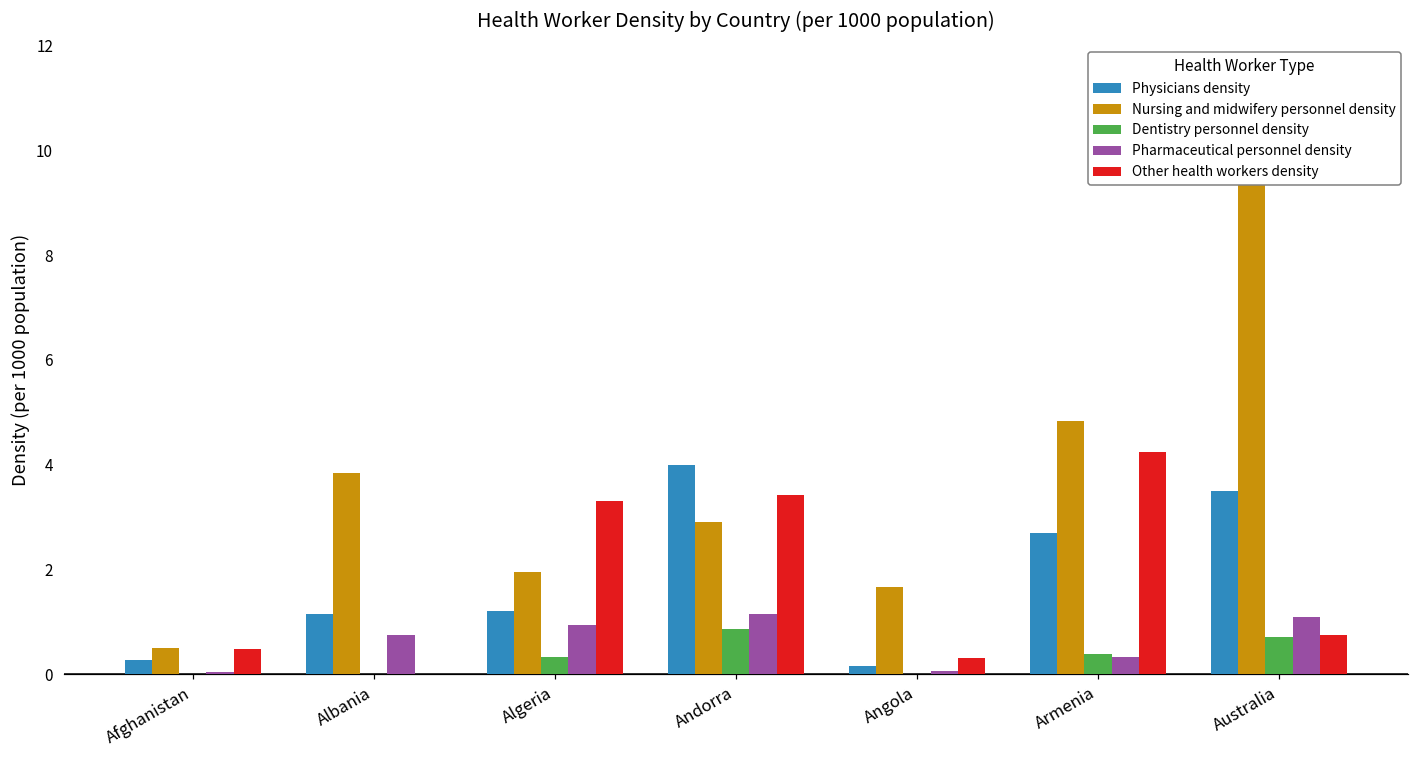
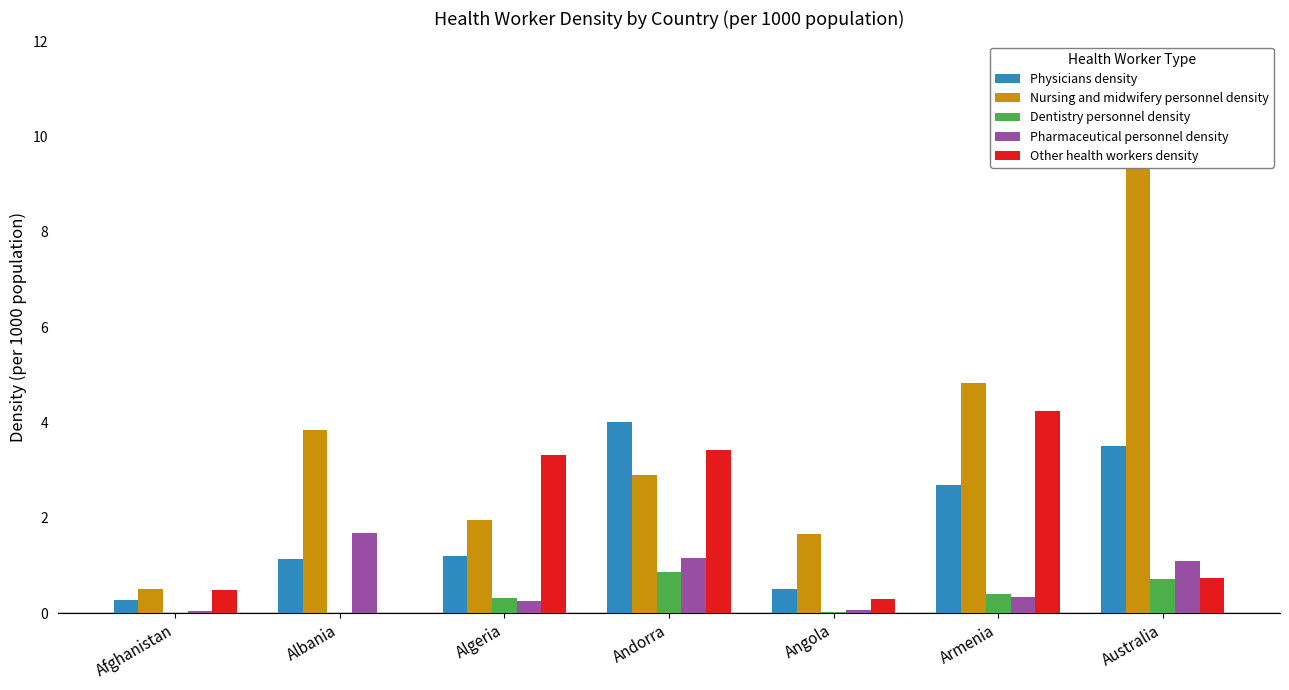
Pharmaceutical personnel density, Albania: 0.8 -> 1.7
Pharmaceutical personnel density, Algeria: 0.9 -> 0.2
Physicians density, Angola: 0.2 -> 0.5
